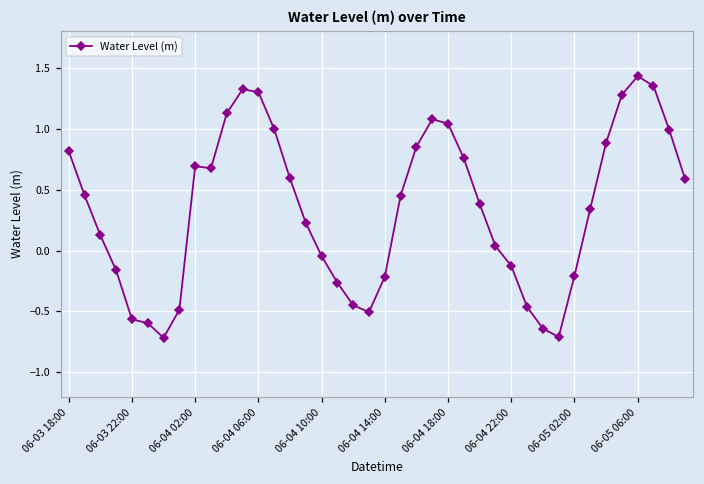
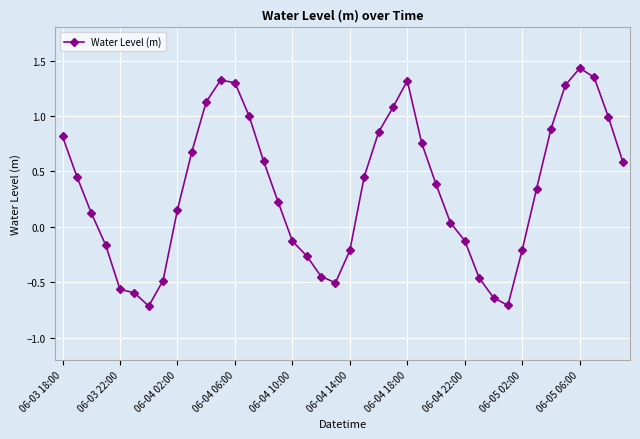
06-04 02:00: 0.69 -> 0.15
06-04 10:00: -0.05 -> -0.13
06-04 18:00: 1.04 -> 1.32
